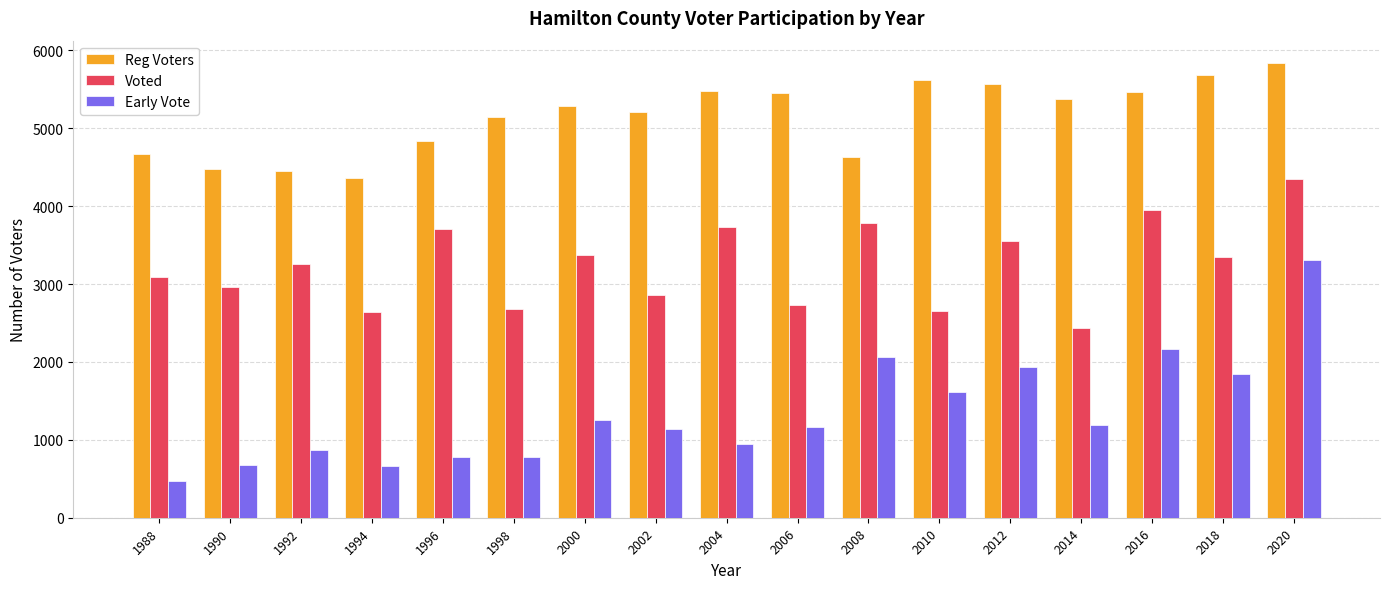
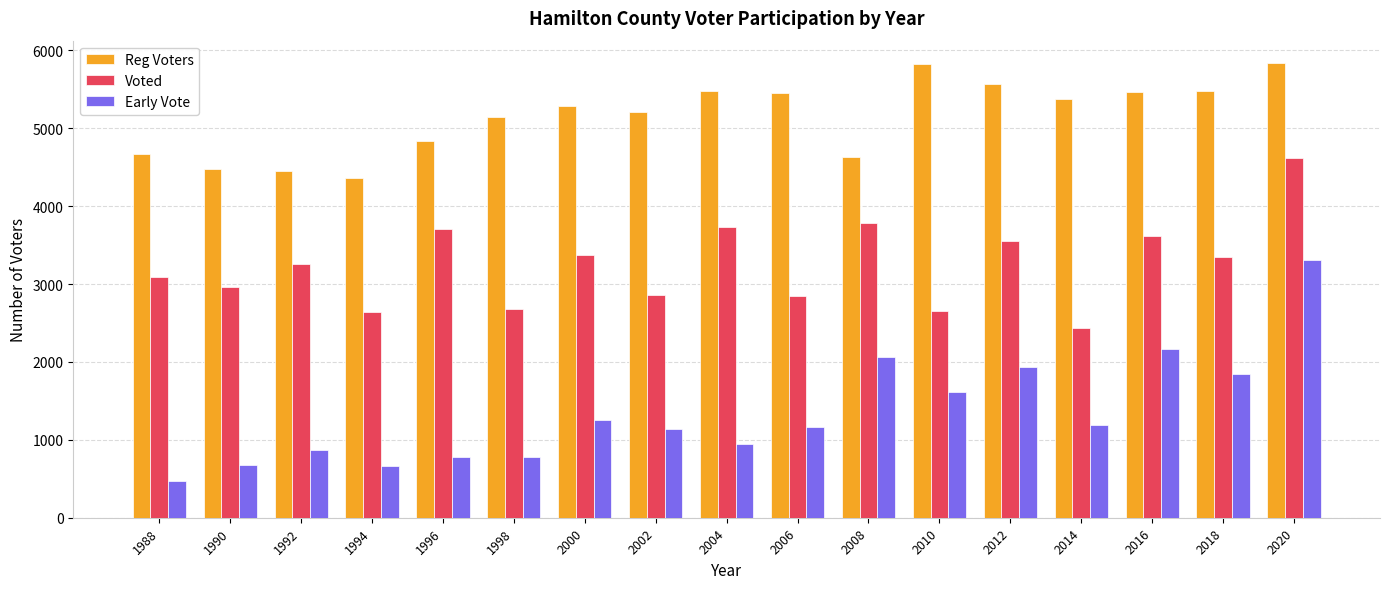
Voted, 2006: 2700 -> 2900
Reg Voters, 2010: 5600 -> 5800
Voted, 2016: 4000 -> 3600
Reg Voters, 2018: 5700 -> 5500
Voted, 2020: 4300 -> 4600
